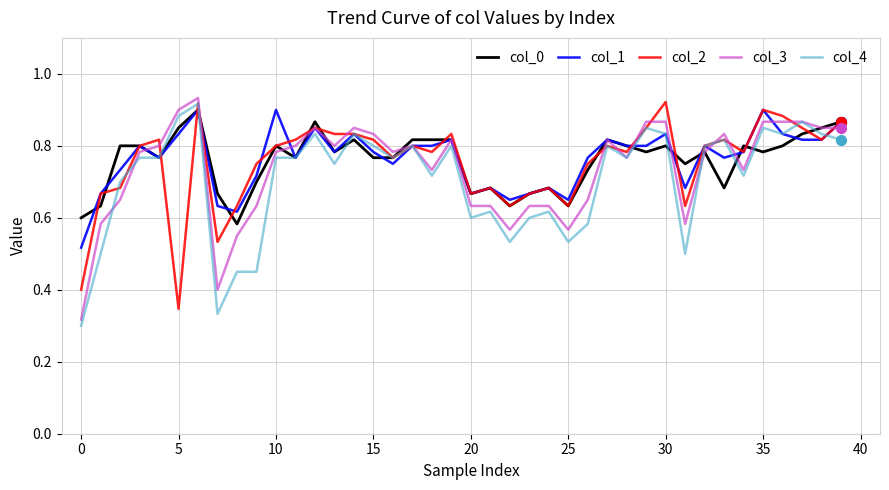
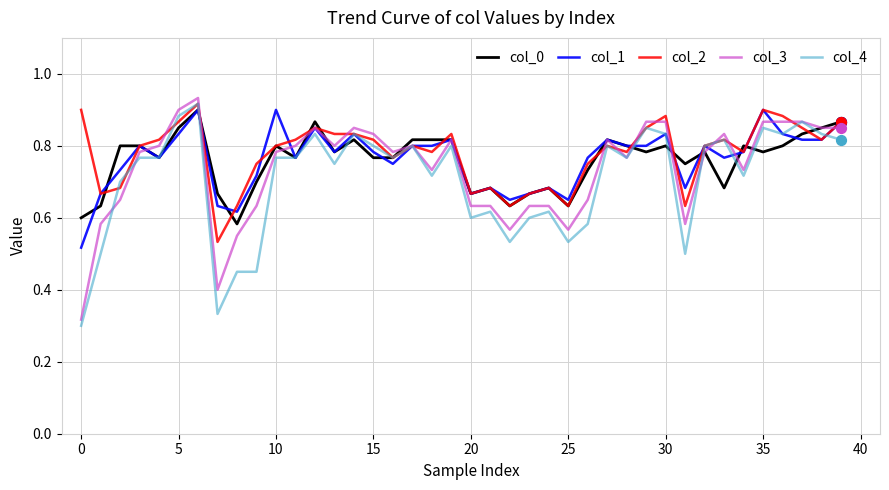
col_2, 0: 0.4 -> 0.9
col_2, 5: 0.35 -> 0.87
col_2, 30: 0.92 -> 0.88
